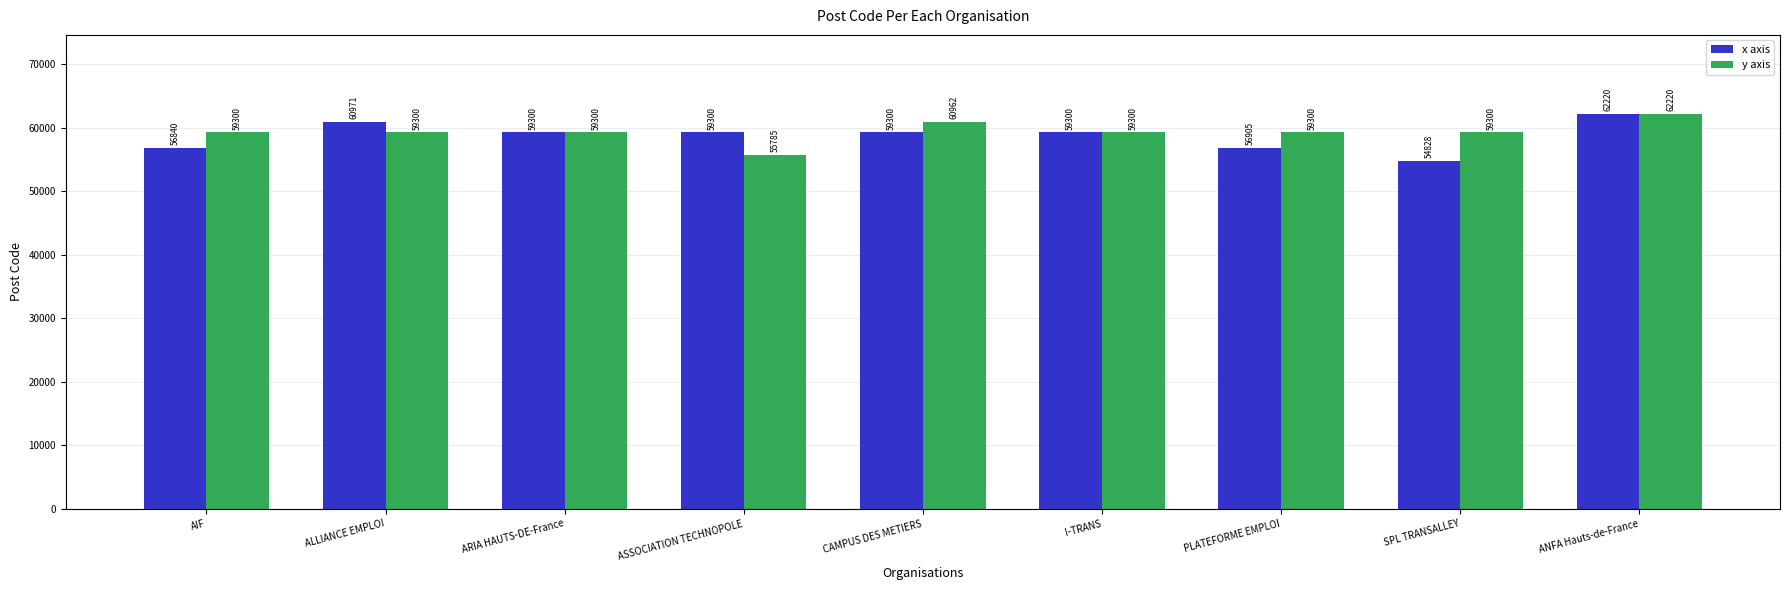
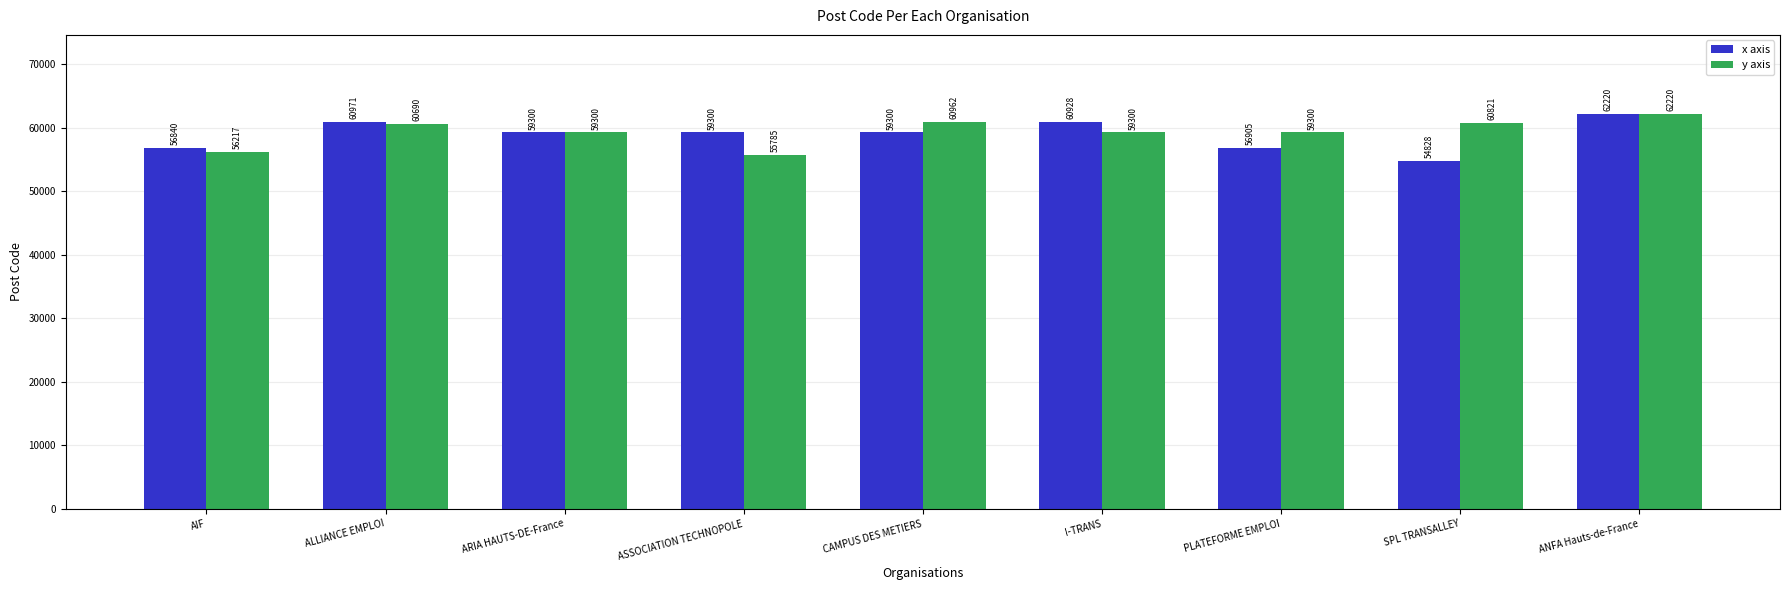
y axis, AIF: 59300 -> 56217
y axis, ALLIANCE EMPLOI: 59300 -> 60690
x axis, I-TRANS: 59300 -> 60928
y axis, SPL TRANSALLEY: 59300 -> 60821
